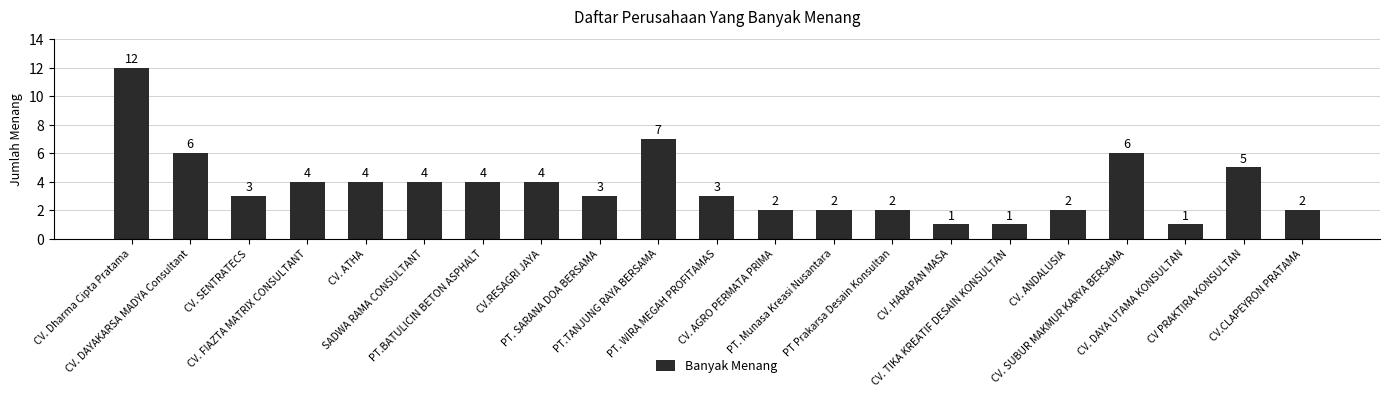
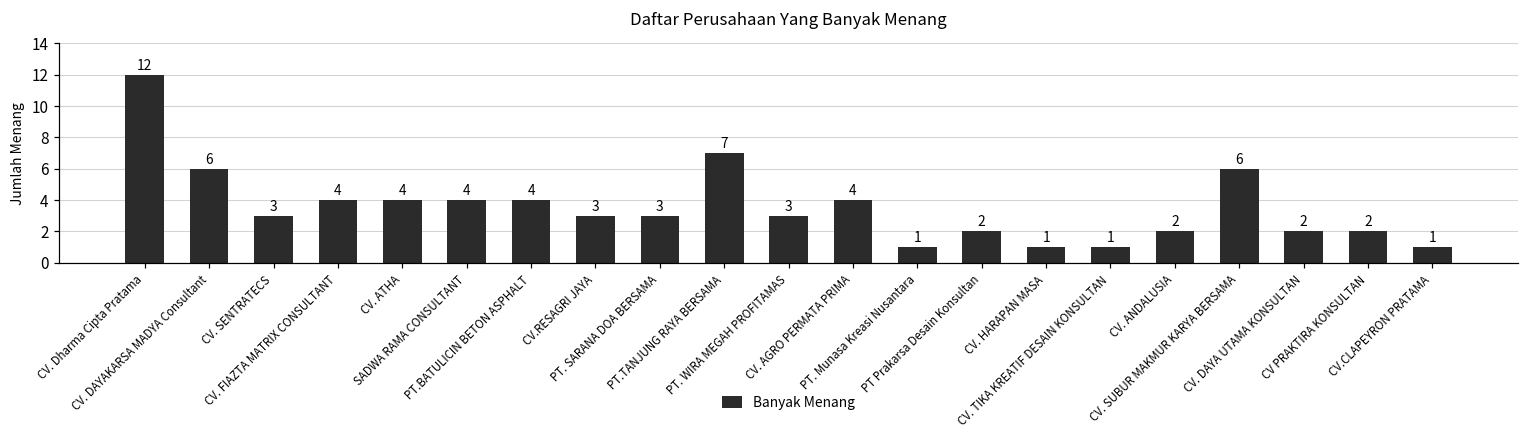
CV.RESAGRI JAYA: 4 -> 3
CV. AGRO PERMATA PRIMA: 2 -> 4
PT. Munasa Kreasi Nusantara: 2 -> 1
CV. DAYA UTAMA KONSULTAN: 1 -> 2
CV PRAKTIRA KONSULTAN: 5 -> 2
CV.CLAPEYRON PRATAMA: 2 -> 1
